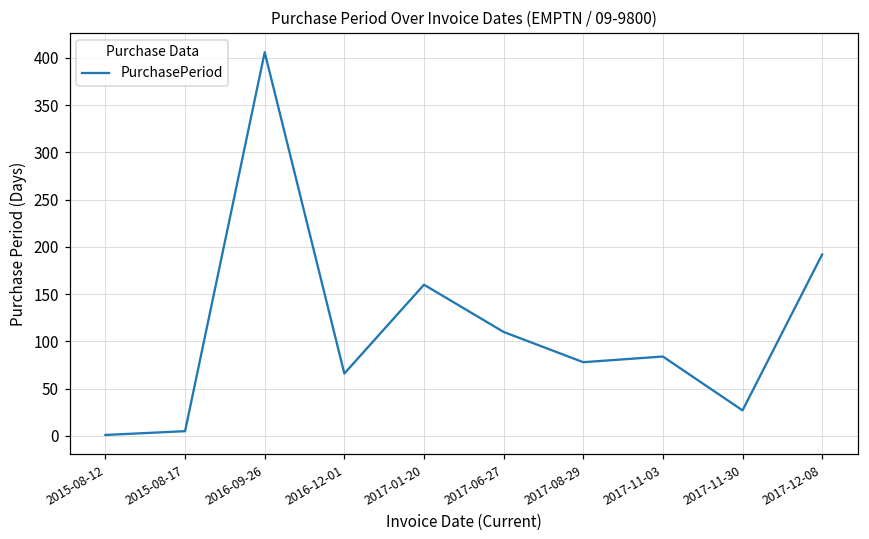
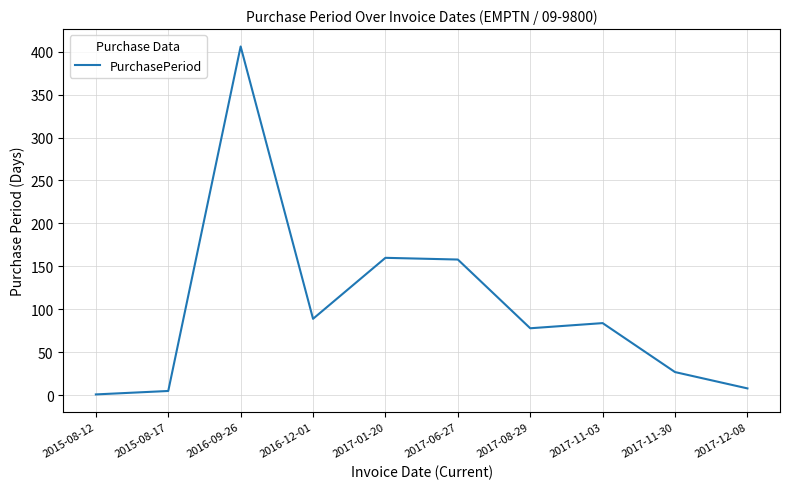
2016-12-01: 70 -> 90
2017-06-27: 110 -> 160
2017-12-08: 190 -> 10
